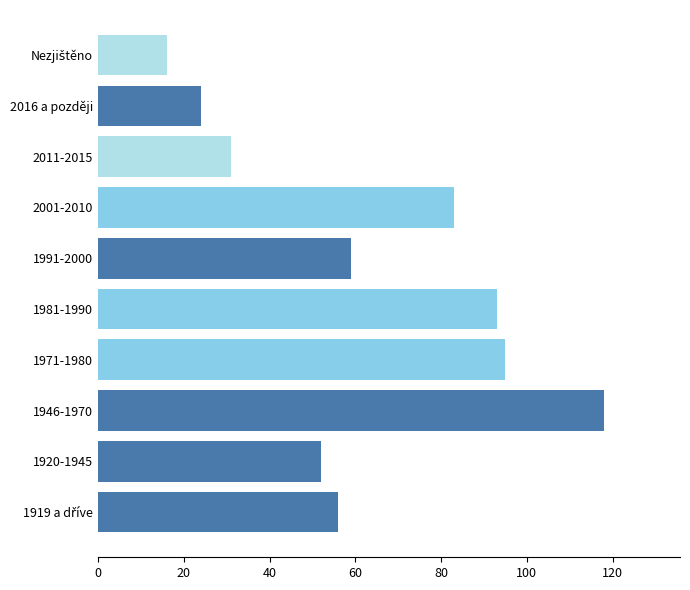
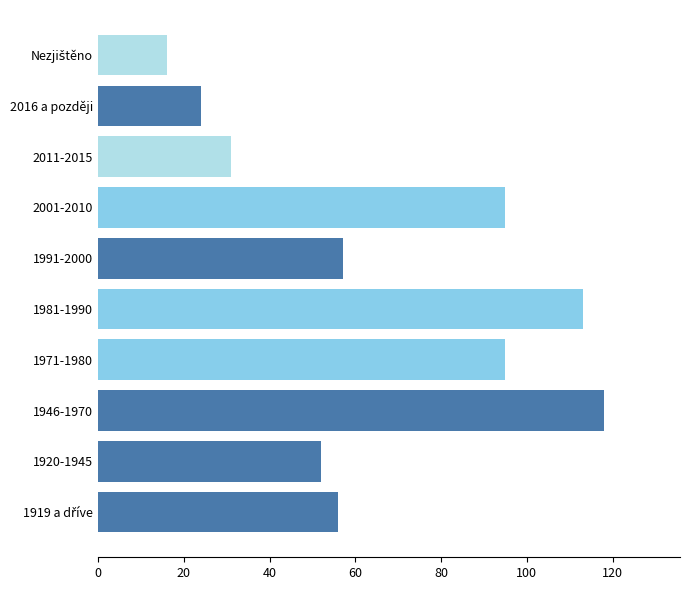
2001-2010: 83 -> 95
1991-2000: 59 -> 57
1981-1990: 93 -> 113
